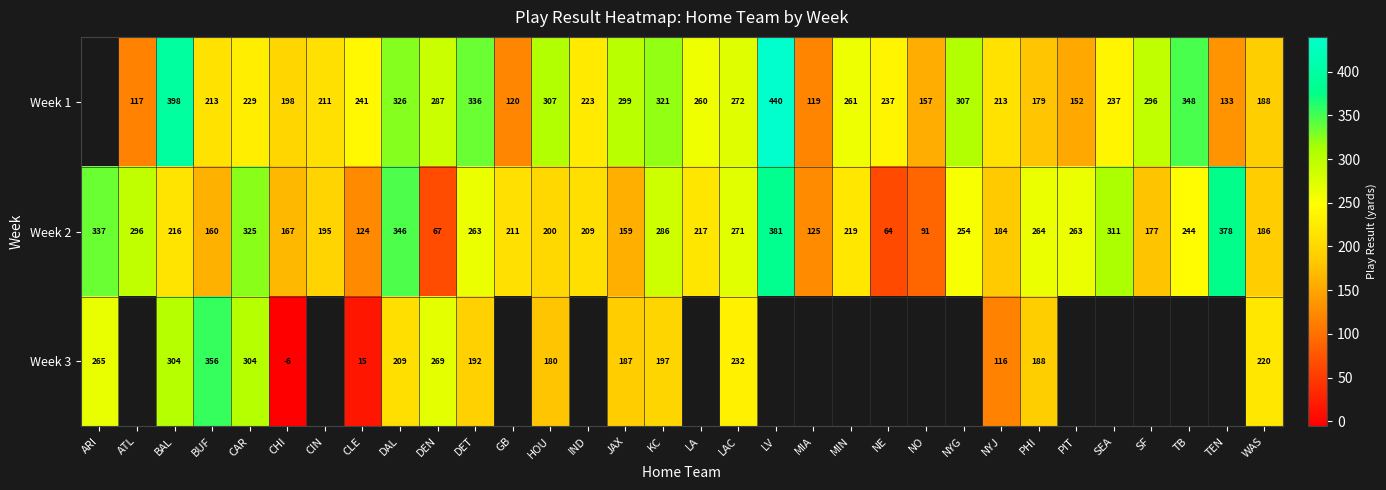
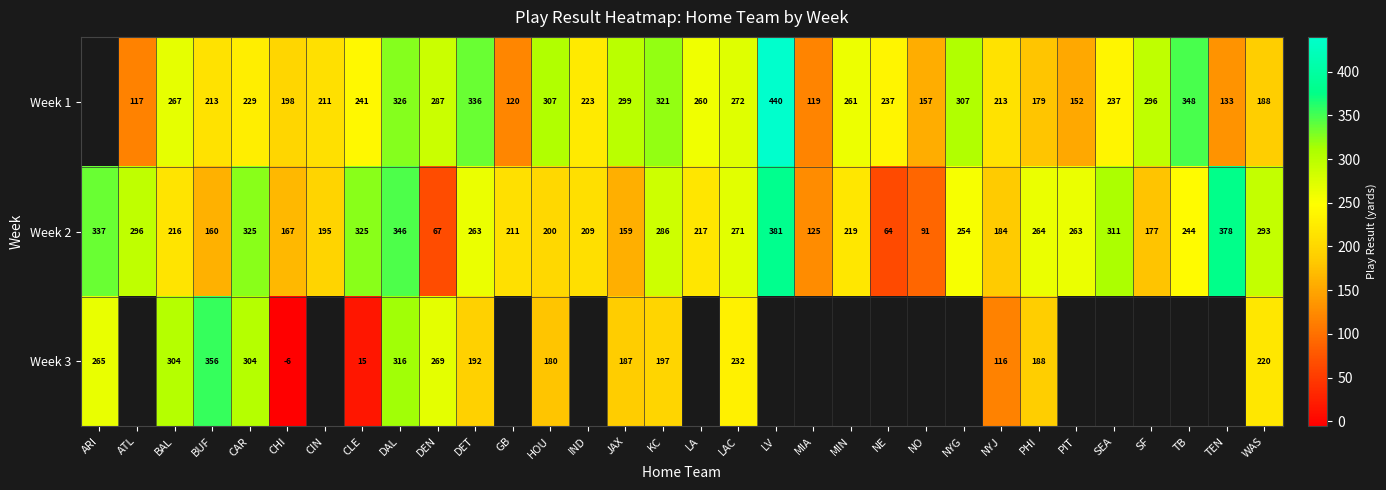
Week 1, BAL: 398 -> 267
Week 2, CLE: 124 -> 325
Week 2, WAS: 186 -> 293
Week 3, DAL: 209 -> 316
